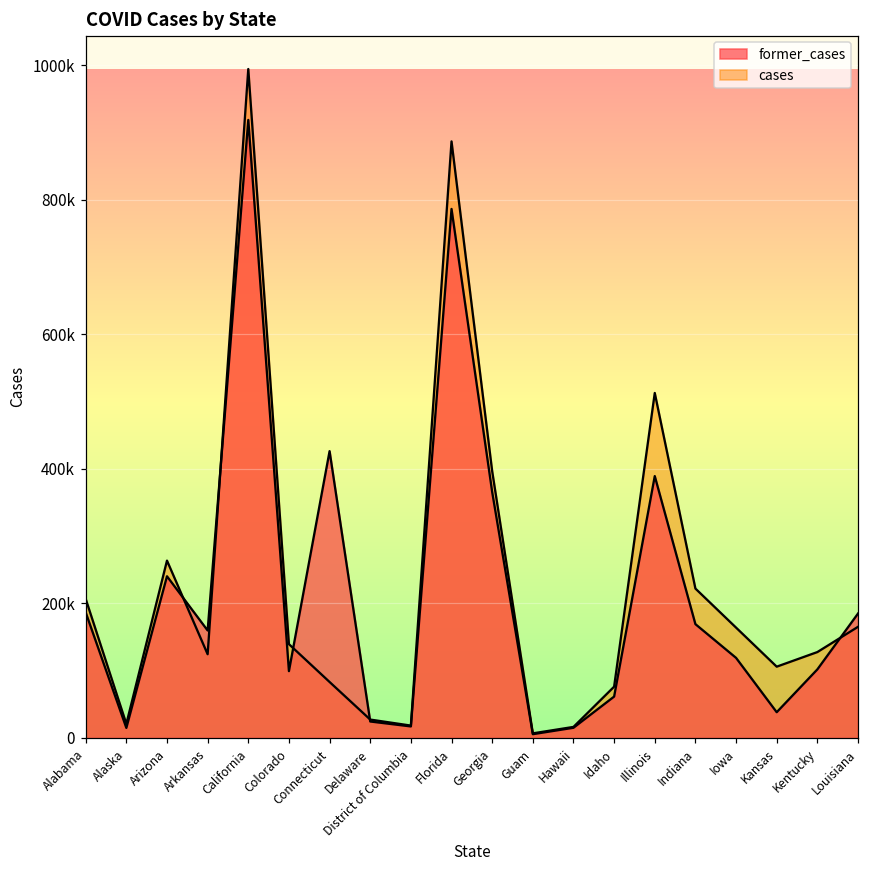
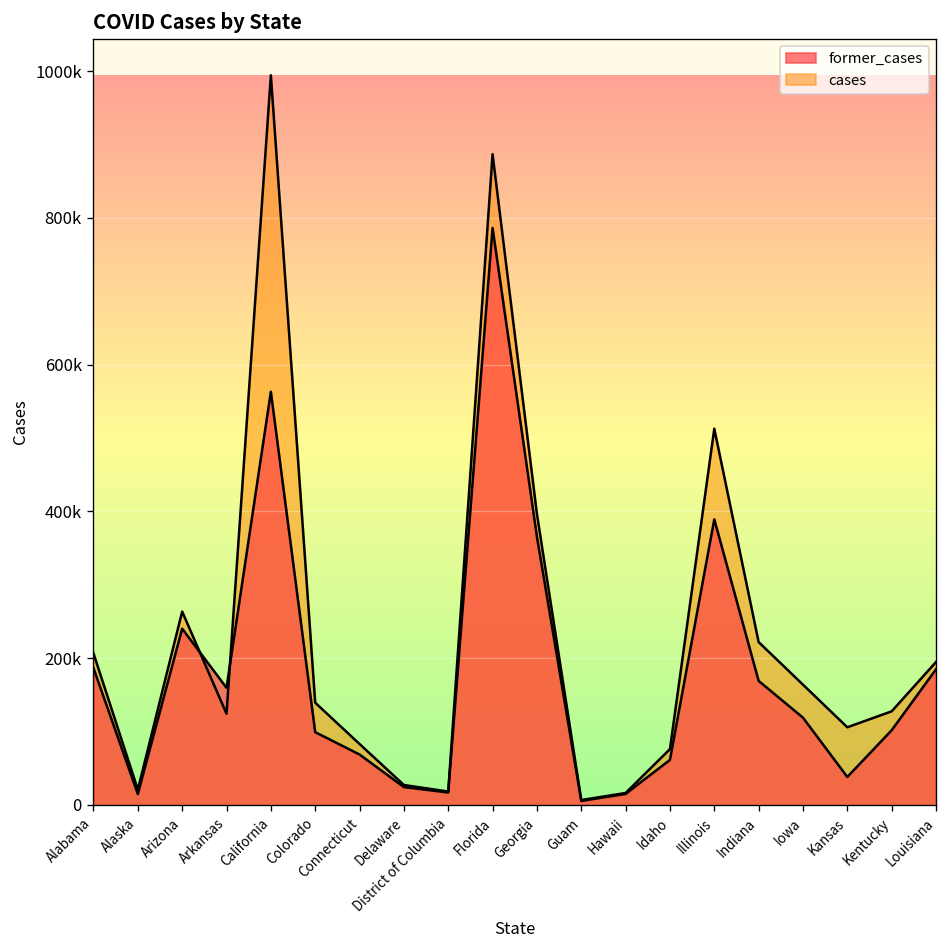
former_cases, California: 920000 -> 560000
former_cases, Connecticut: 430000 -> 70000
cases, Louisiana: 170000 -> 190000
